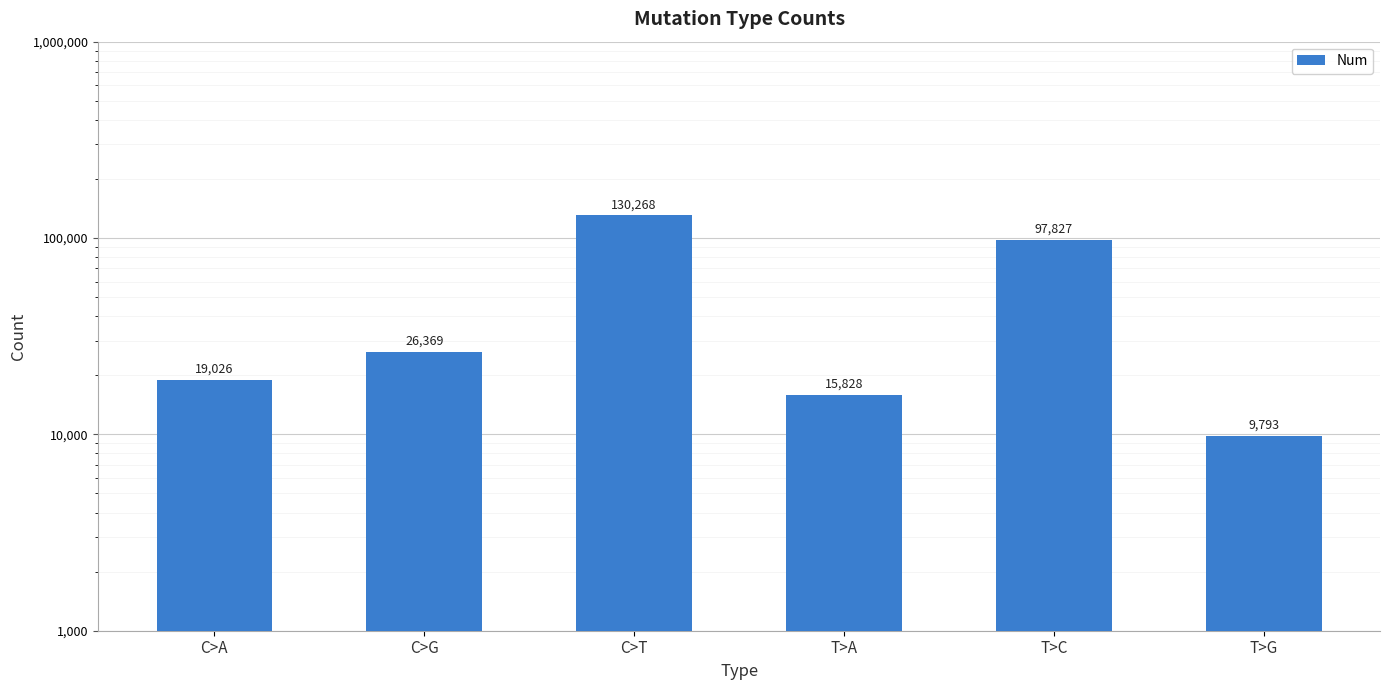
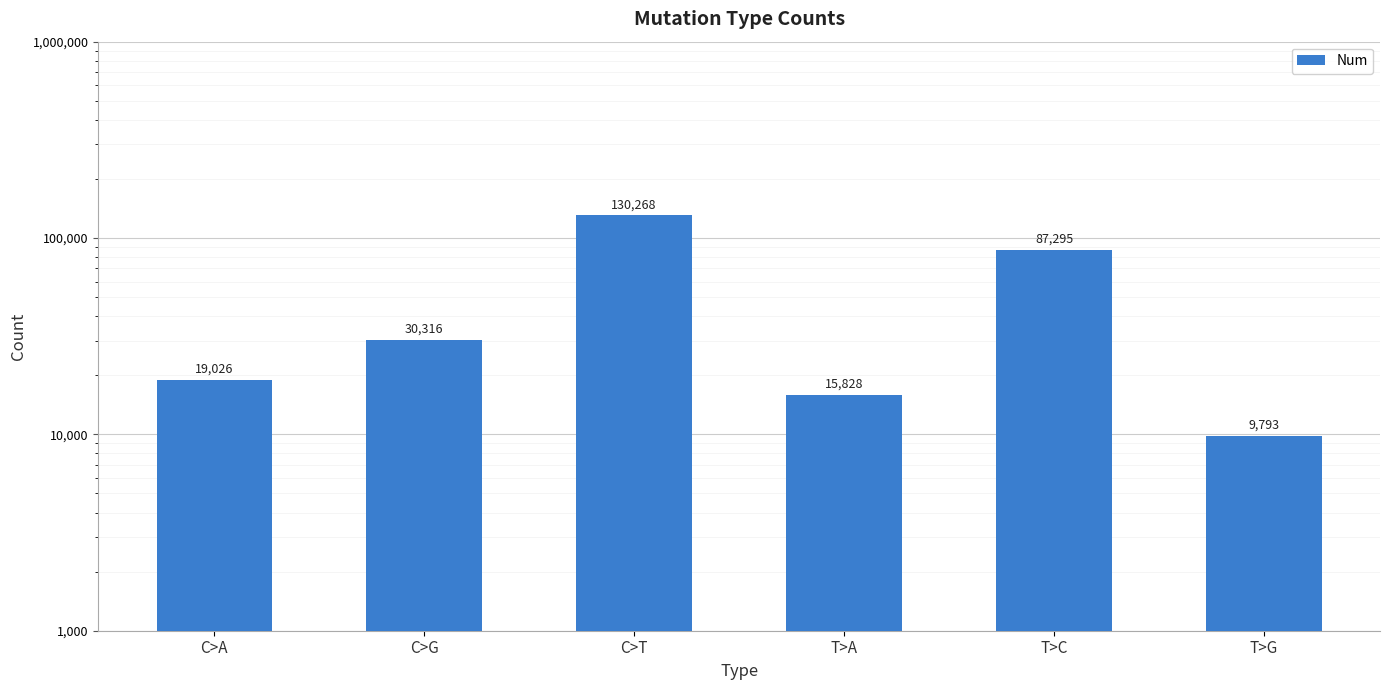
C>G: 26,369 -> 30,316
T>C: 97,827 -> 87,295
